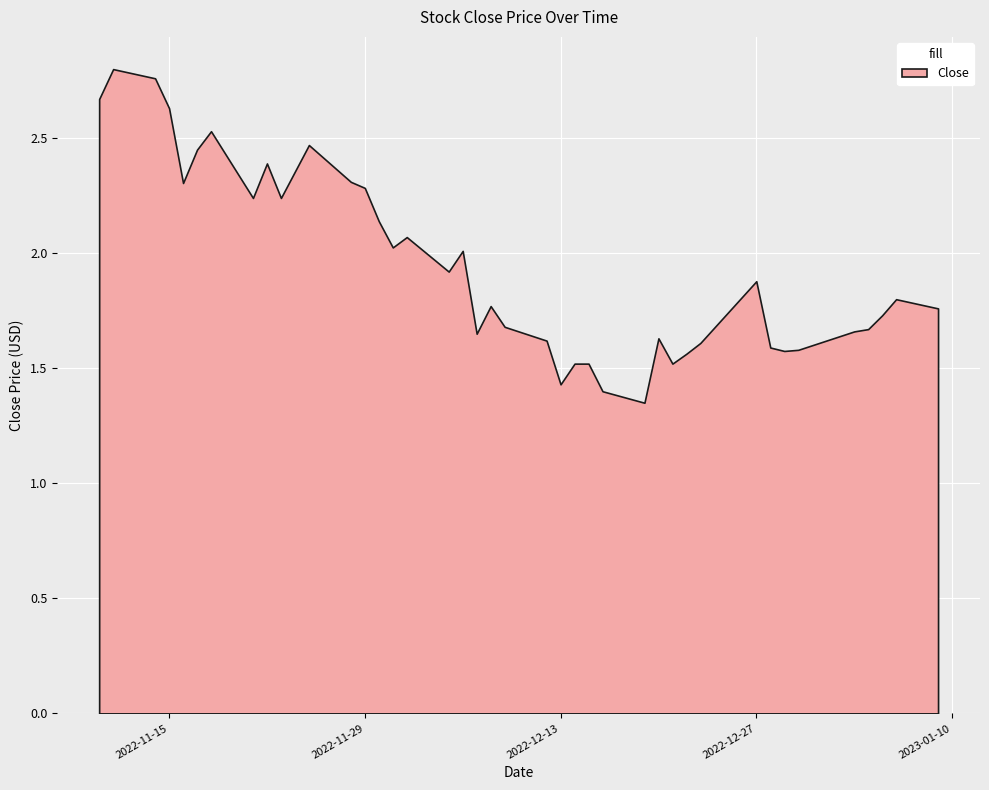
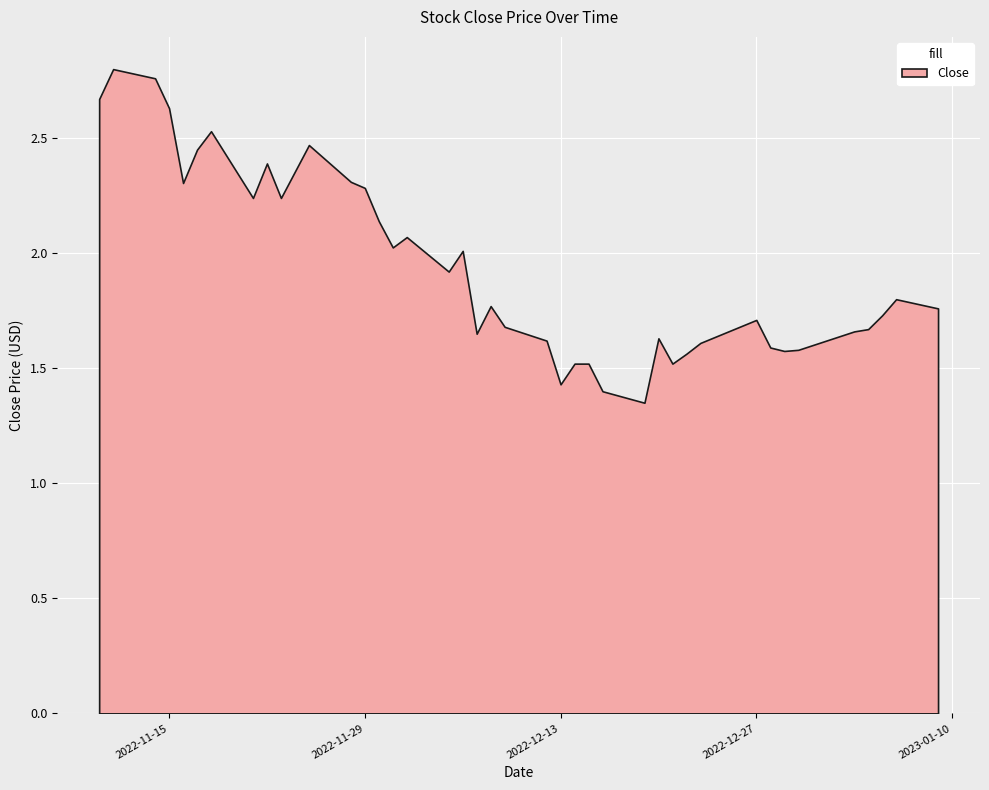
2022-12-27: 1.88 -> 1.71
